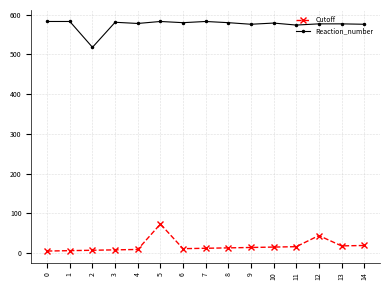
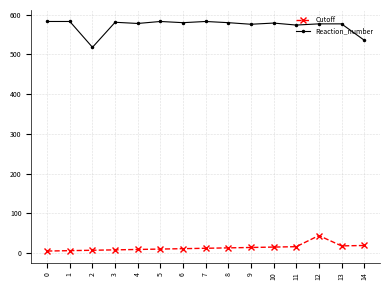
Cutoff, 5: 70 -> 10
Reaction_number, 14: 580 -> 540
